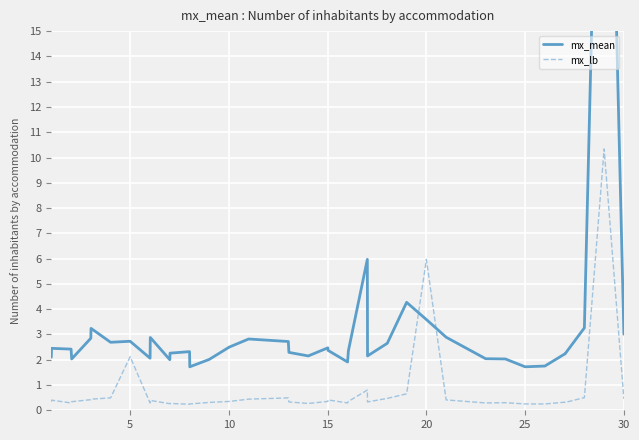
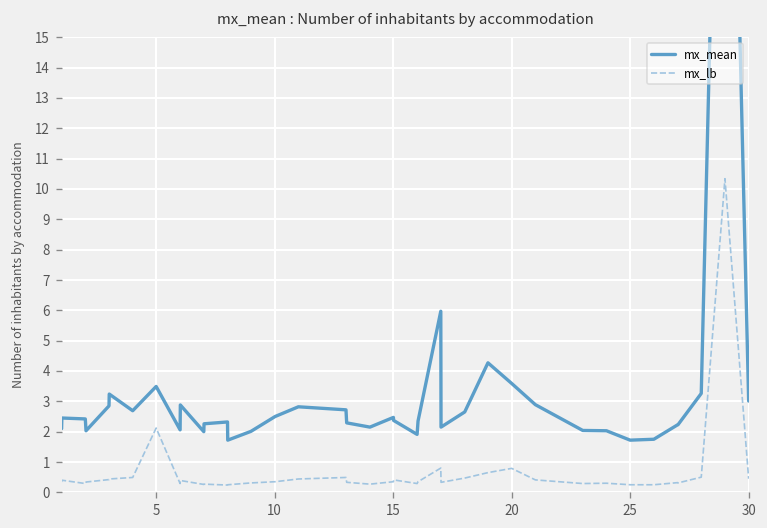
mx_mean, 5: 2.7 -> 3.5
mx_lb, 20: 6.0 -> 0.8
